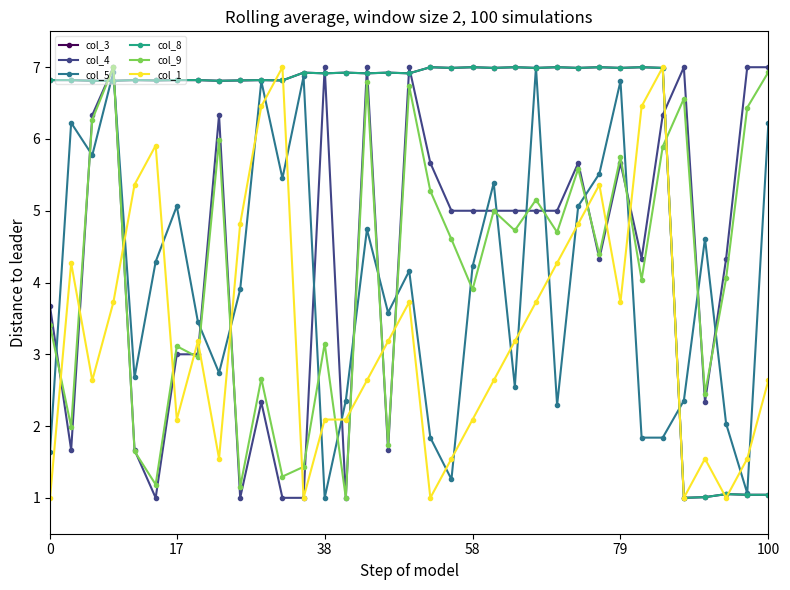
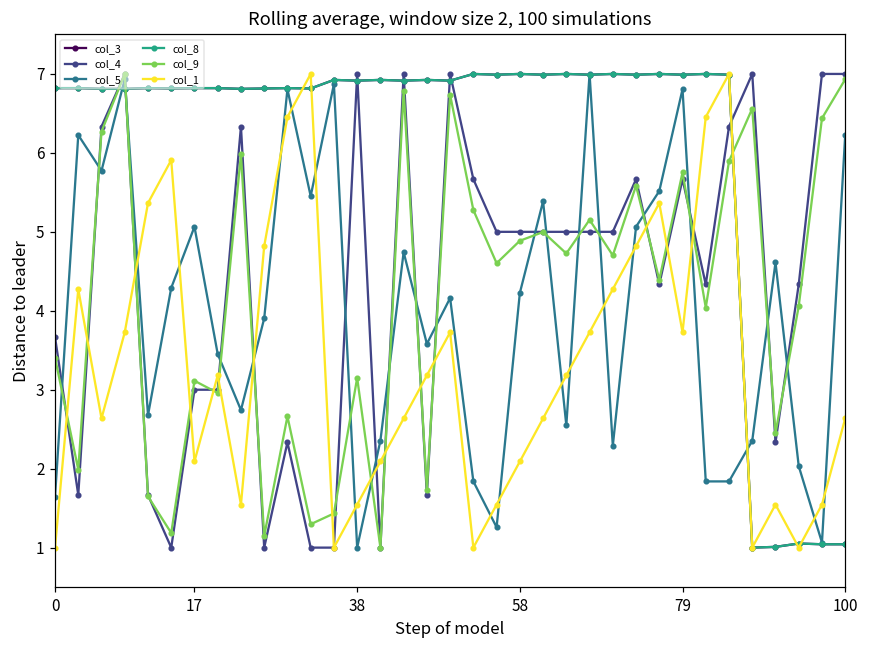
col_1, 38: 2.1 -> 1.5
col_9, 58: 3.9 -> 4.9
